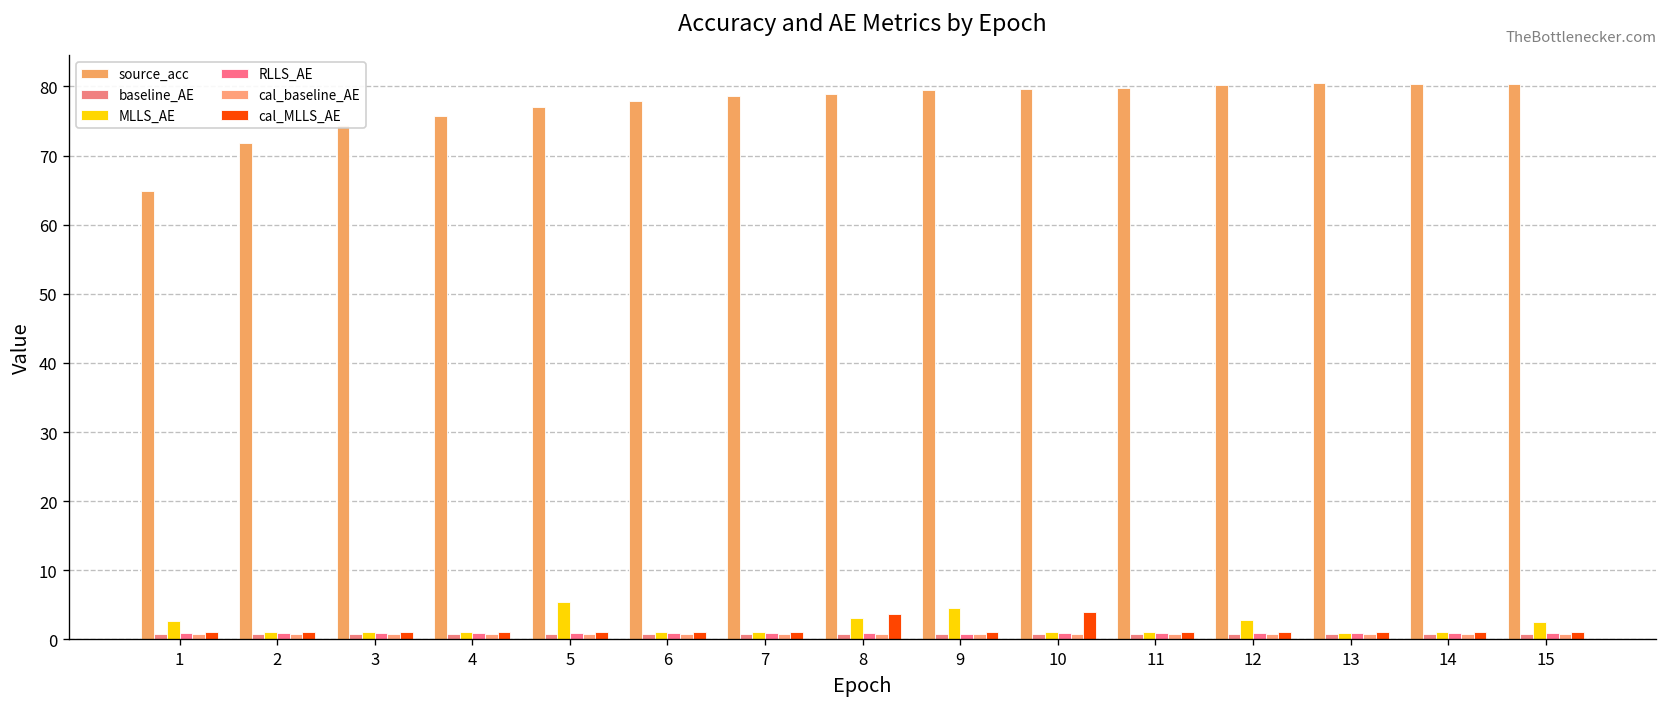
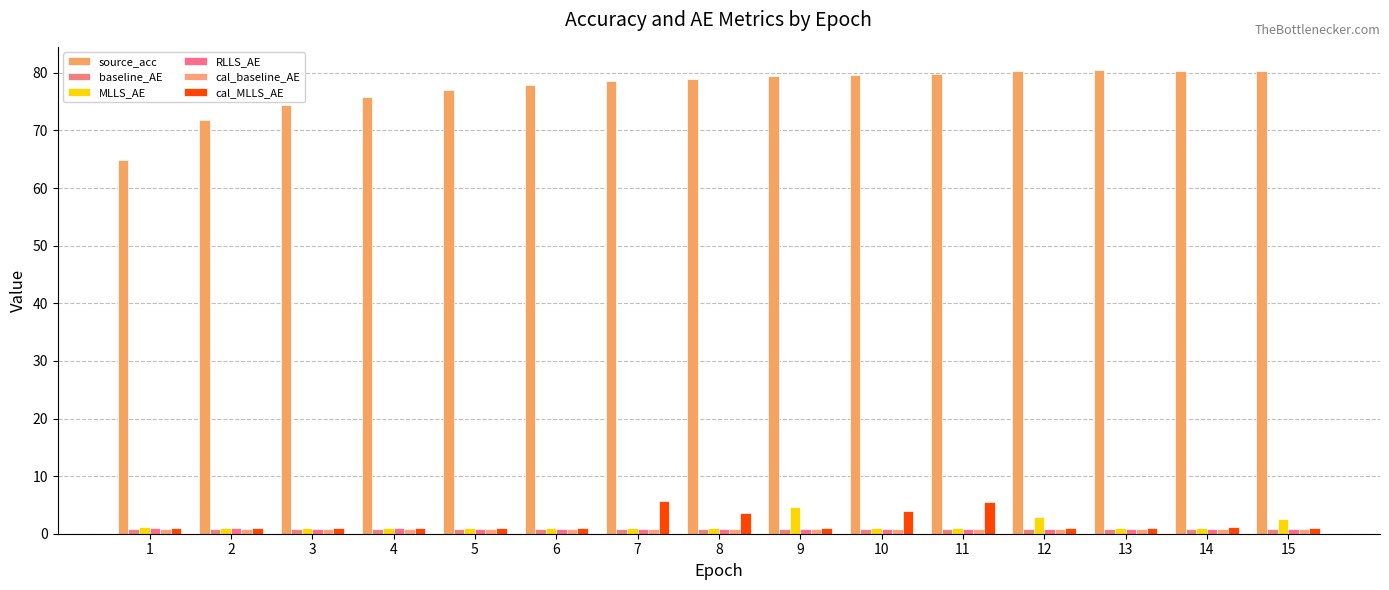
MLLS_AE, 1: 3 -> 1
MLLS_AE, 5: 5 -> 1
cal_MLLS_AE, 7: 1 -> 6
MLLS_AE, 8: 3 -> 1
cal_MLLS_AE, 11: 1 -> 6
